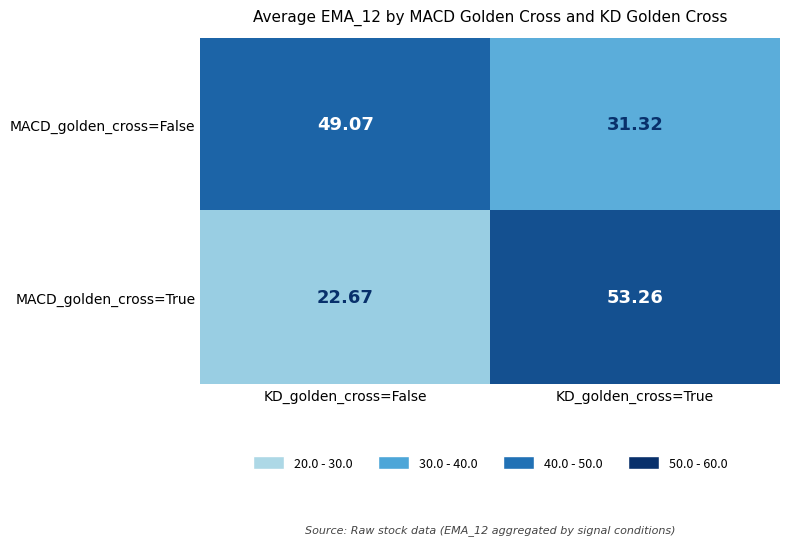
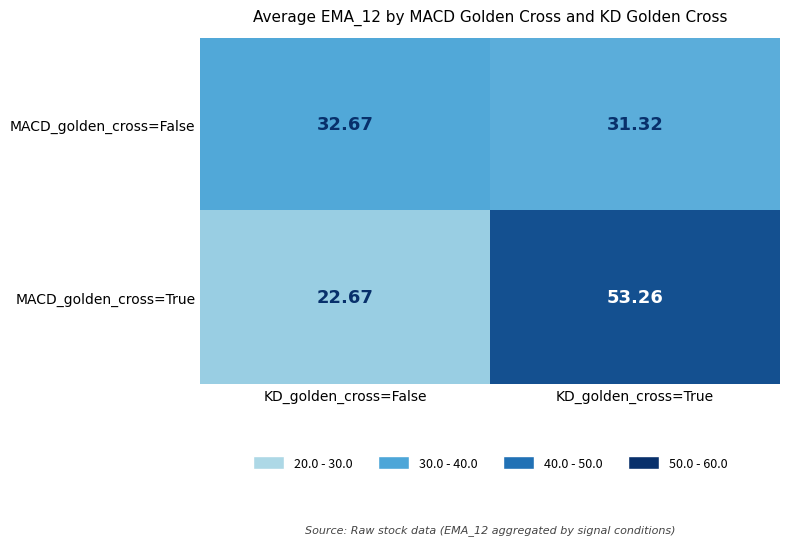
MACD_golden_cross=False, KD_golden_cross=False: 49.07 -> 32.67
